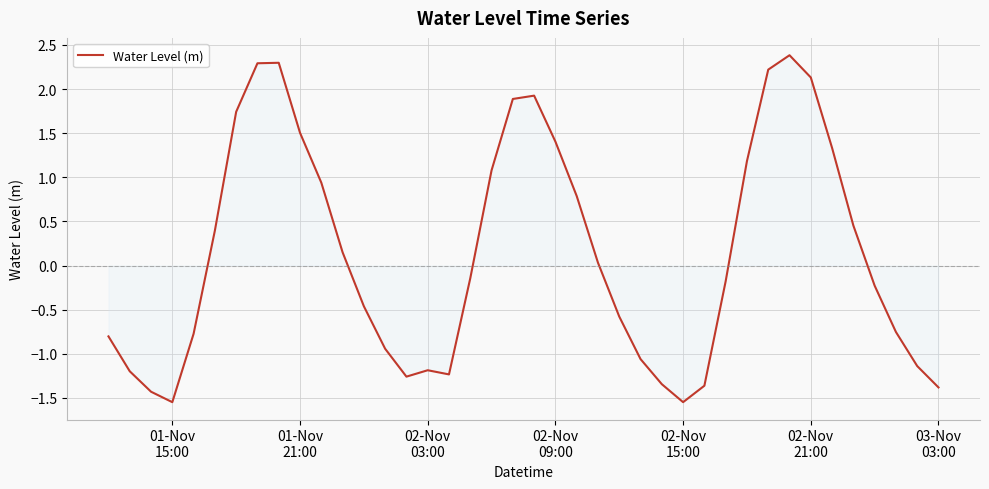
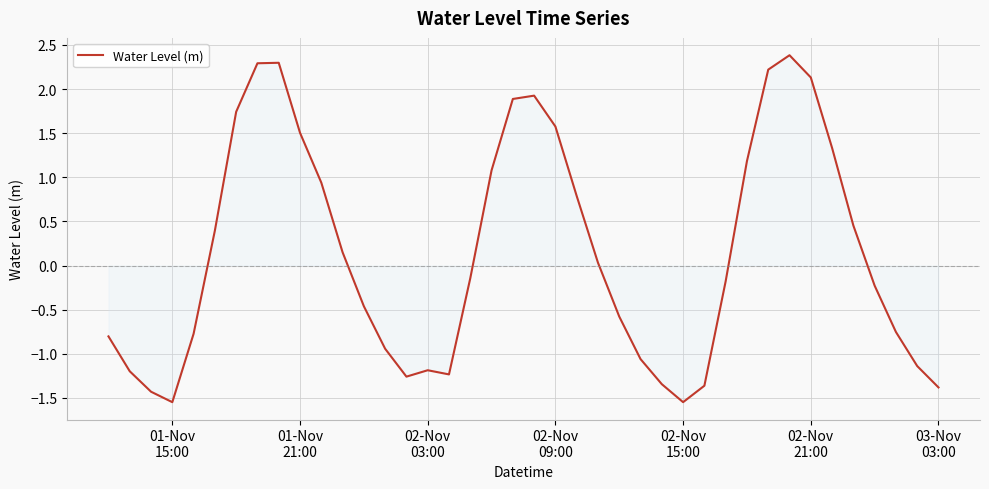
Water Level (m), 02-Nov 09:00: 1.4 -> 1.6
